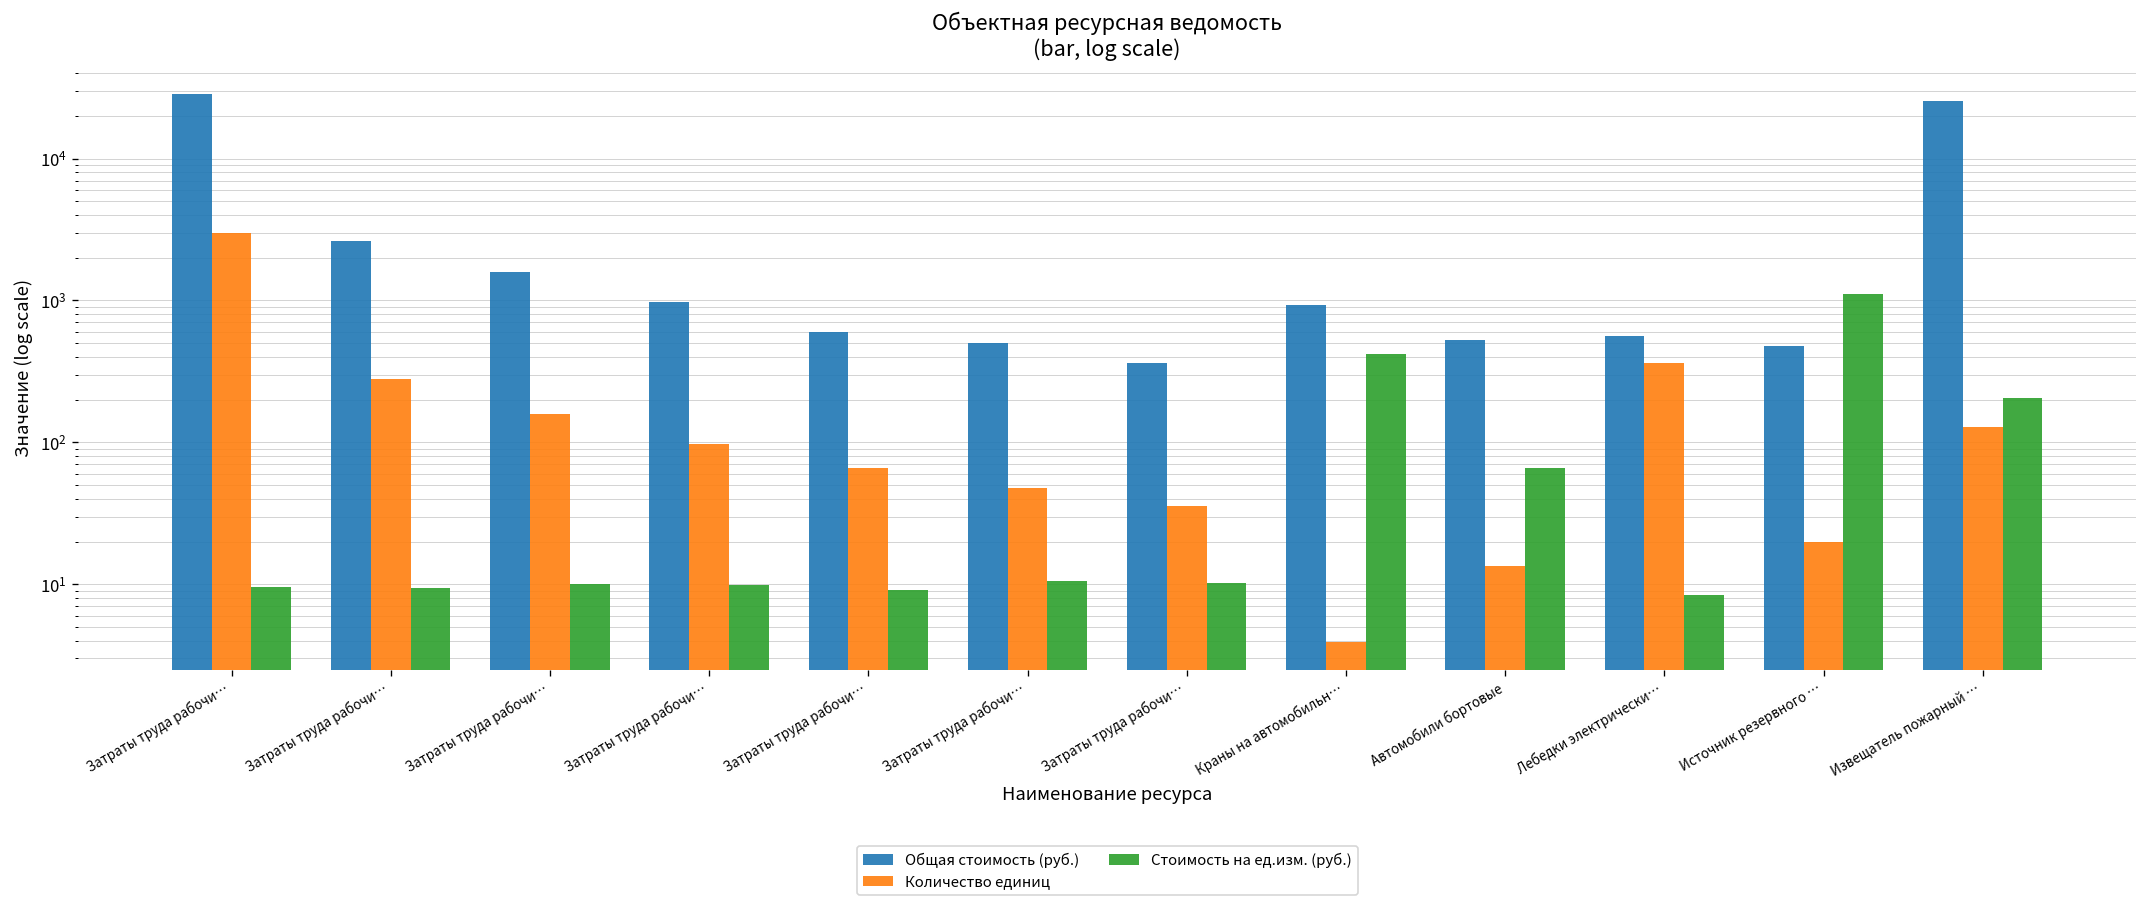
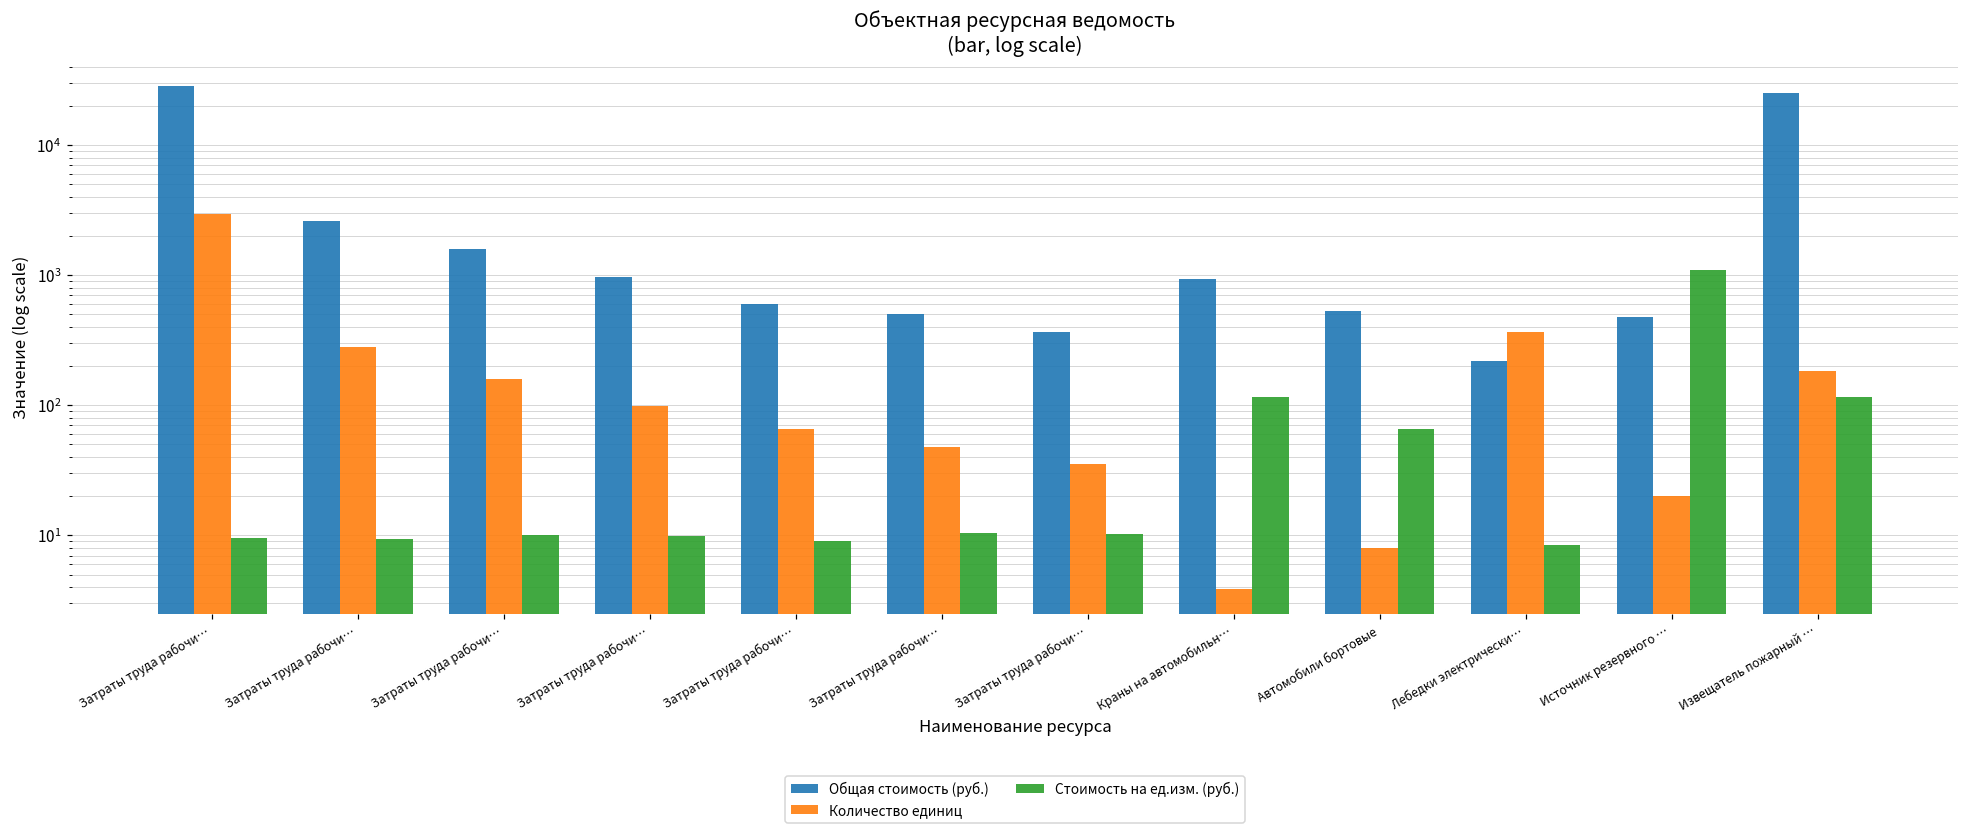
Стоимость на ед.изм. (руб.), Краны на автомобильн…: 420 -> 120
Количество единиц, Автомобили бортовые: 13 -> 8
Общая стоимость (руб.), Лебедки электрически…: 600 -> 220
Количество единиц, Извещатель пожарный …: 130 -> 190
Стоимость на ед.изм. (руб.), Извещатель пожарный …: 210 -> 120
